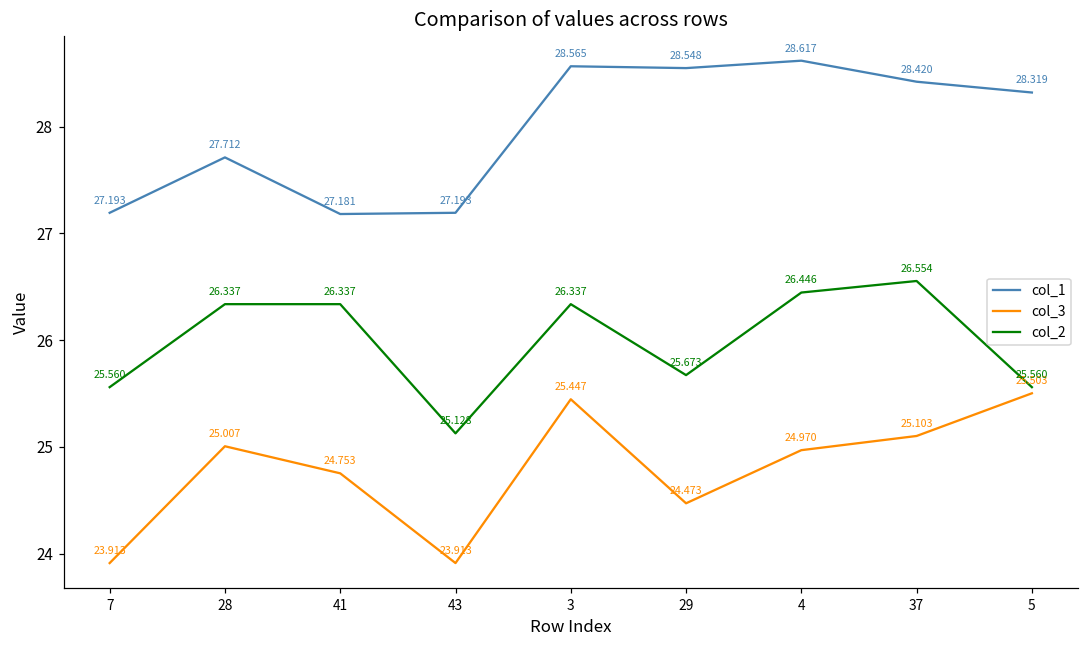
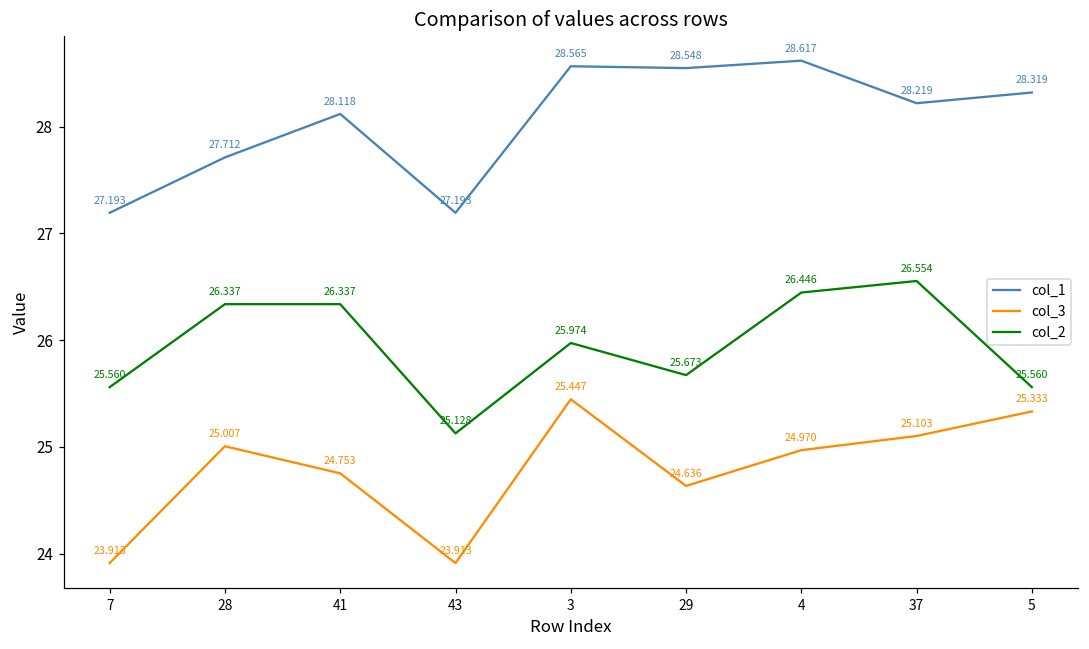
col_1, 41: 27.181 -> 28.118
col_2, 3: 26.337 -> 25.974
col_3, 29: 24.473 -> 24.636
col_1, 37: 28.420 -> 28.219
col_3, 5: 25.503 -> 25.333
